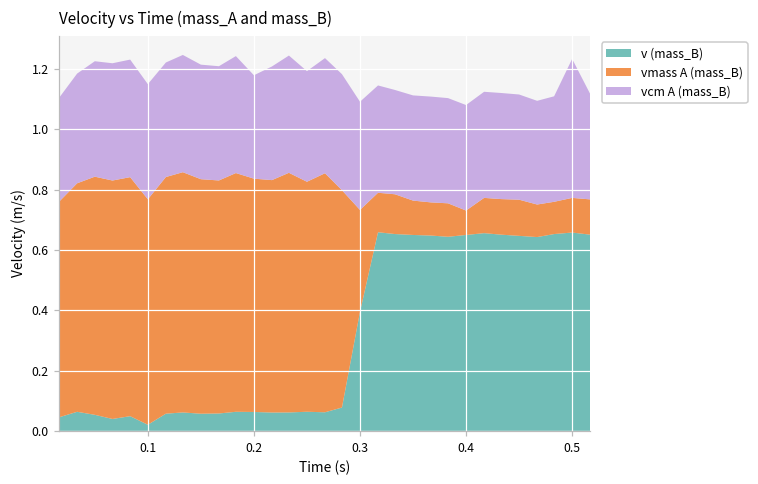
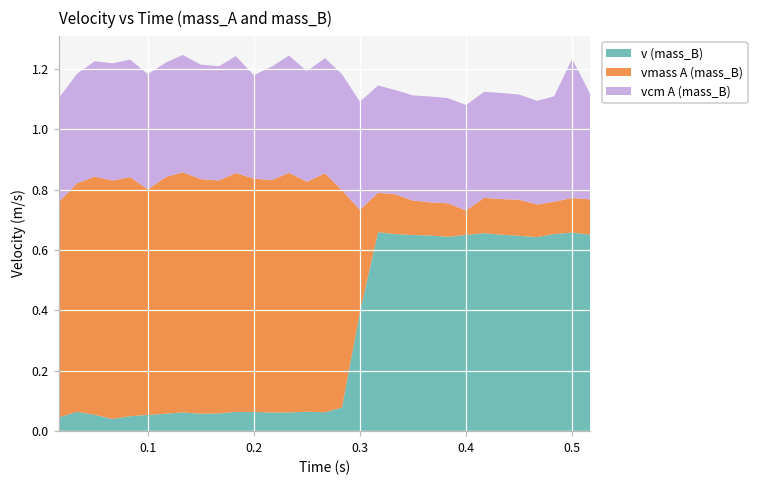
v (mass_B), 0.1: 0.02 -> 0.05
